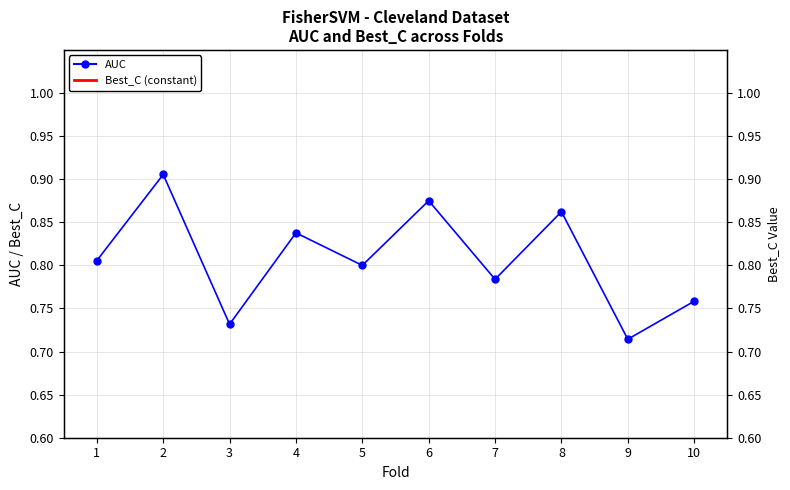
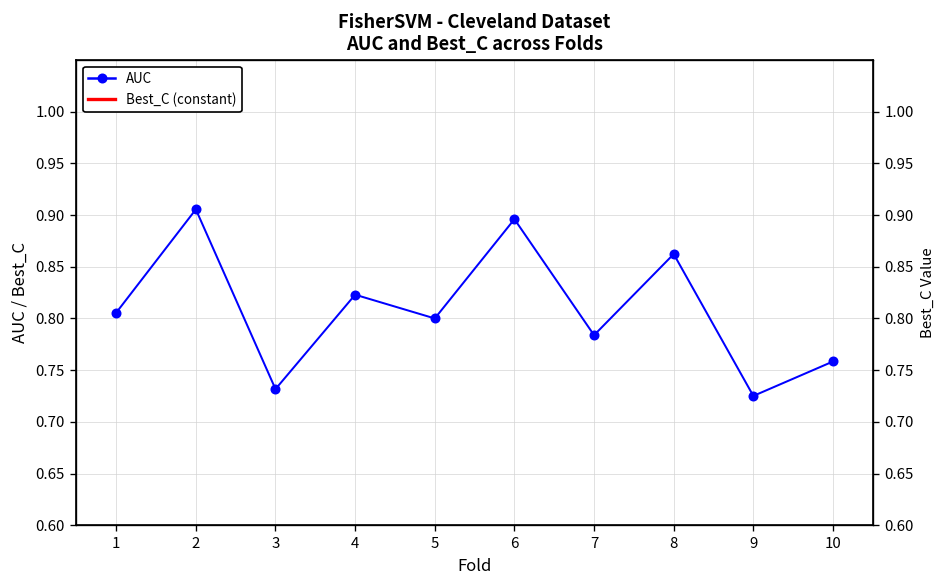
AUC, 4: 0.84 -> 0.82
AUC, 6: 0.88 -> 0.90
AUC, 9: 0.71 -> 0.73
